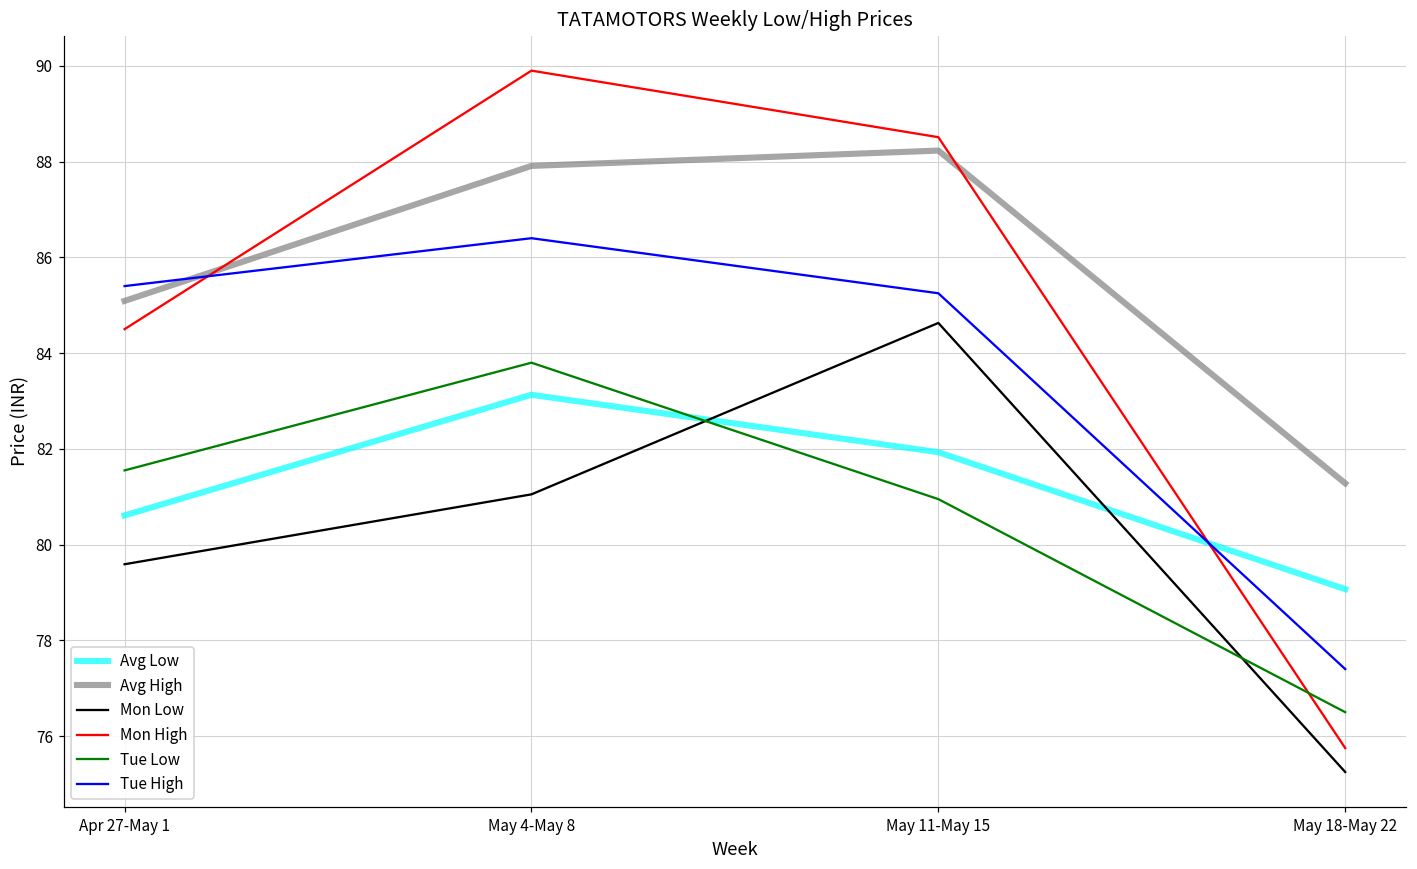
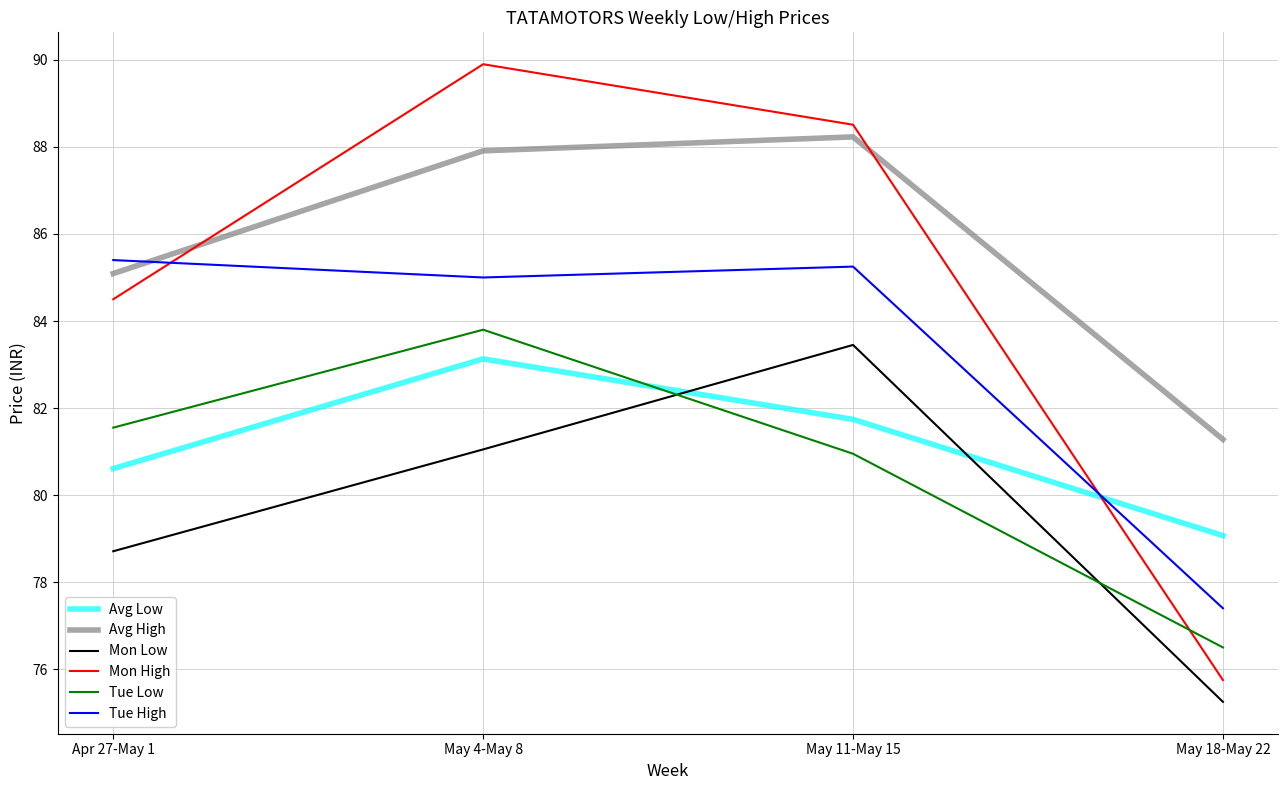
Mon Low, Apr 27-May 1: 79.6 -> 78.7
Tue High, May 4-May 8: 86.4 -> 85.0
Avg Low, May 11-May 15: 81.9 -> 81.7
Mon Low, May 11-May 15: 84.6 -> 83.5
